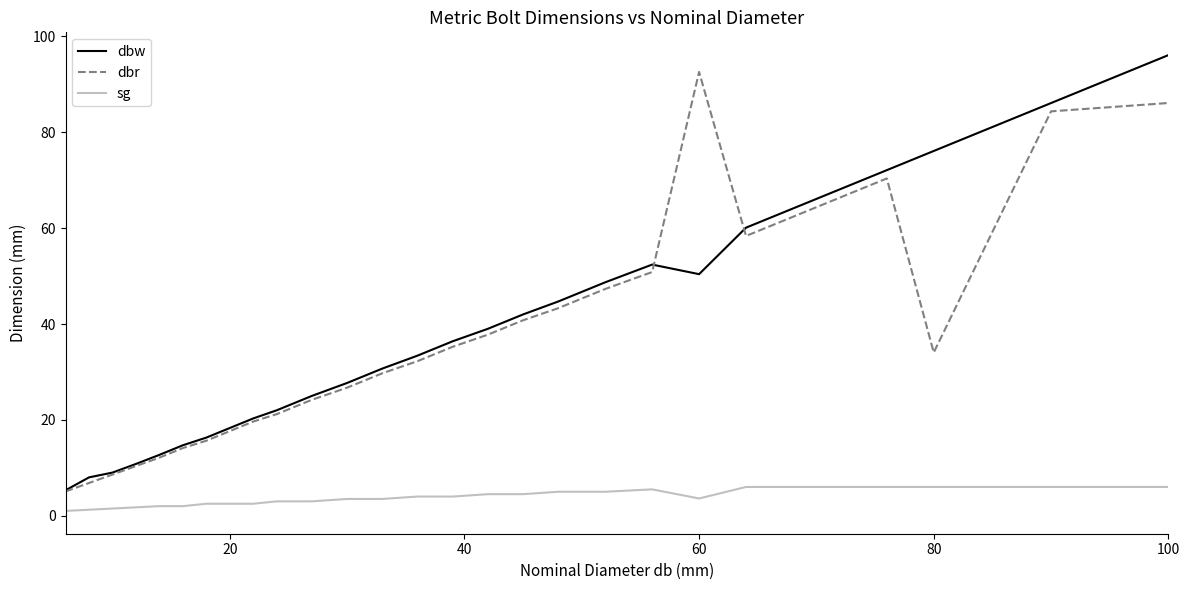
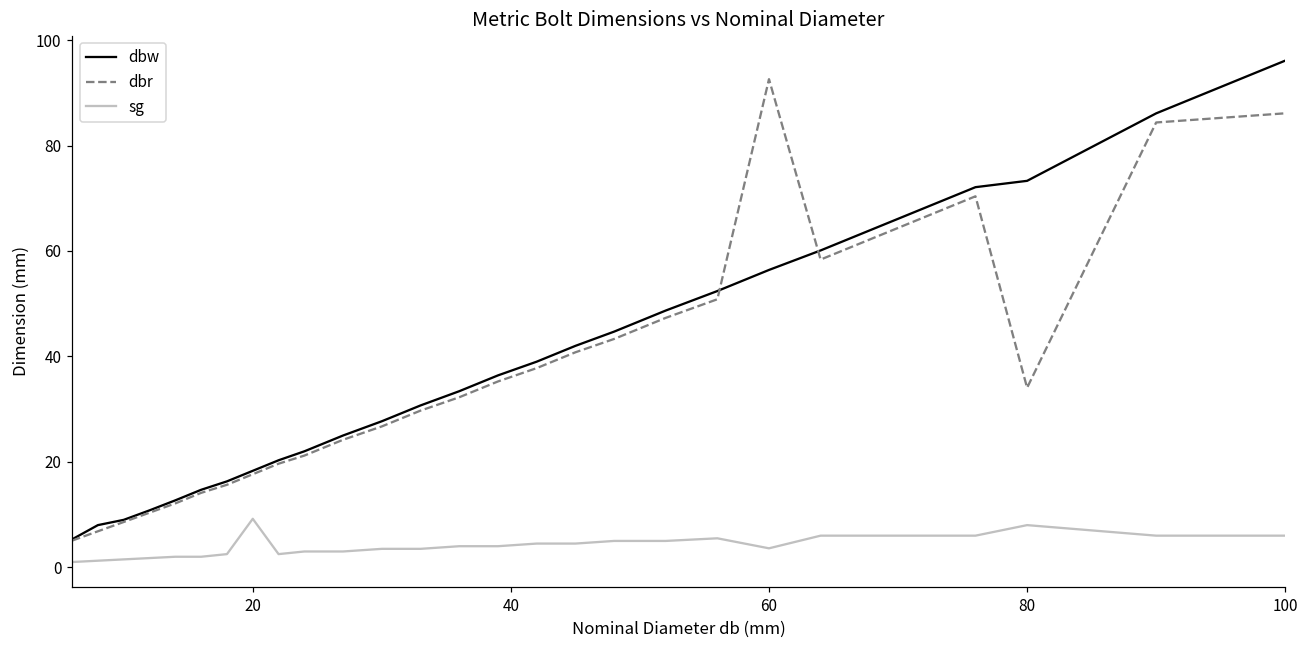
sg, 20: 3 -> 9
dbw, 60: 50 -> 56
dbw, 80: 76 -> 73
sg, 80: 6 -> 8
